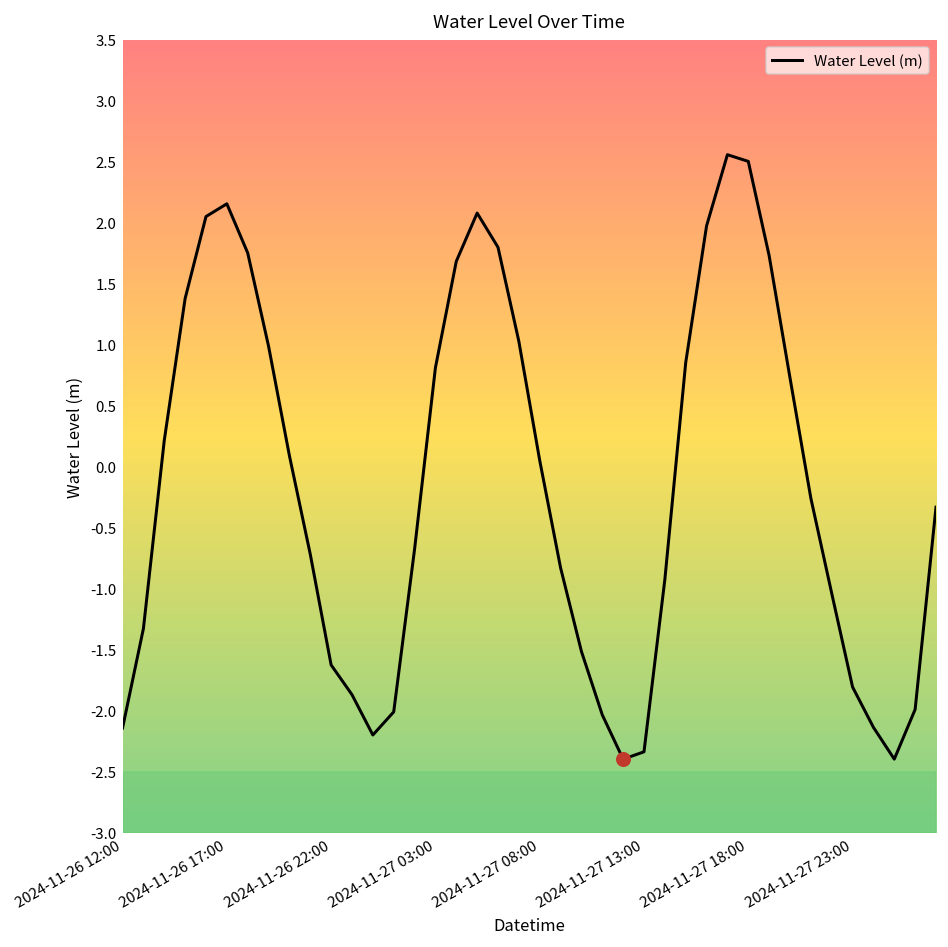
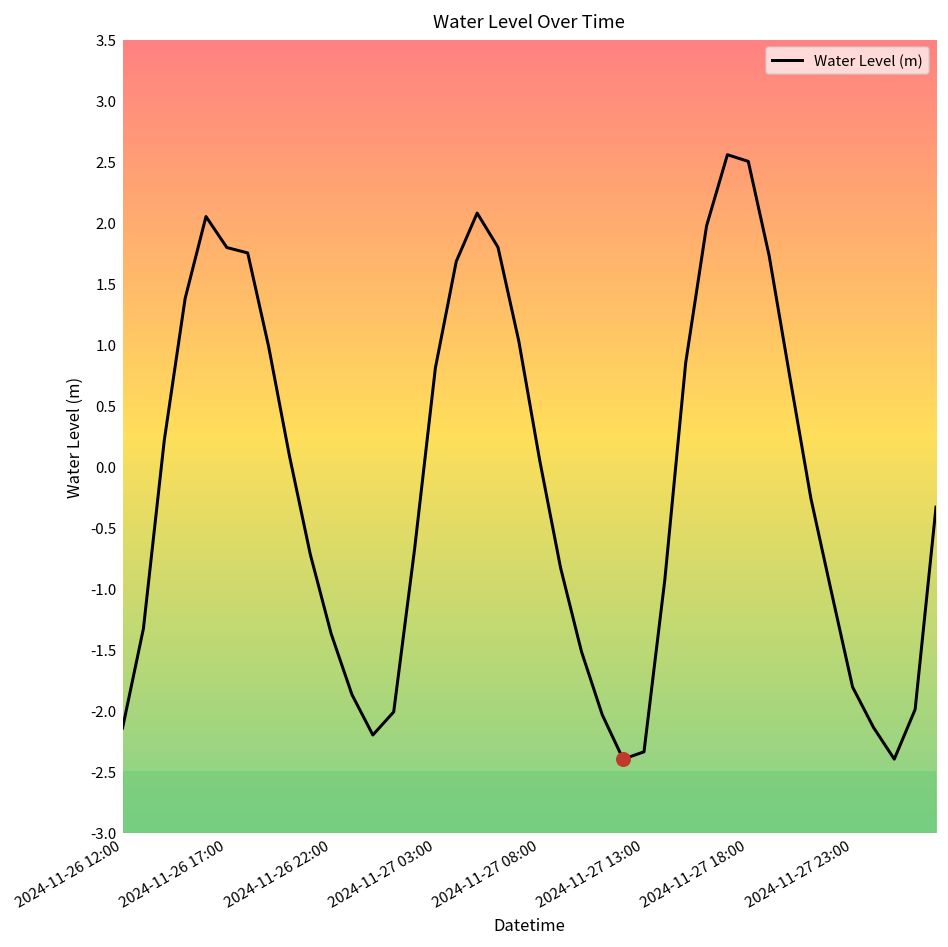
Water Level (m), 2024-11-26 17:00: 2.16 -> 1.80
Water Level (m), 2024-11-26 22:00: -1.62 -> -1.37
